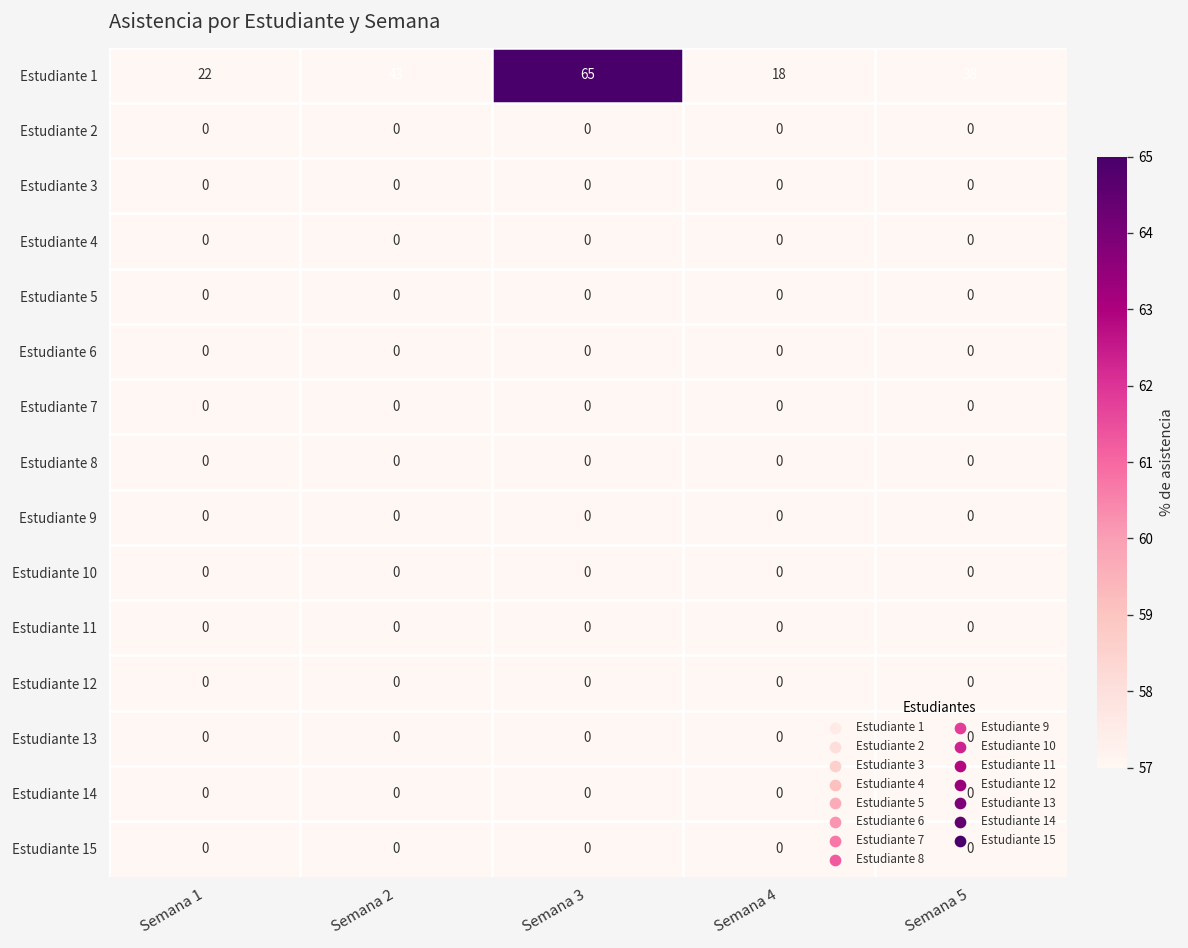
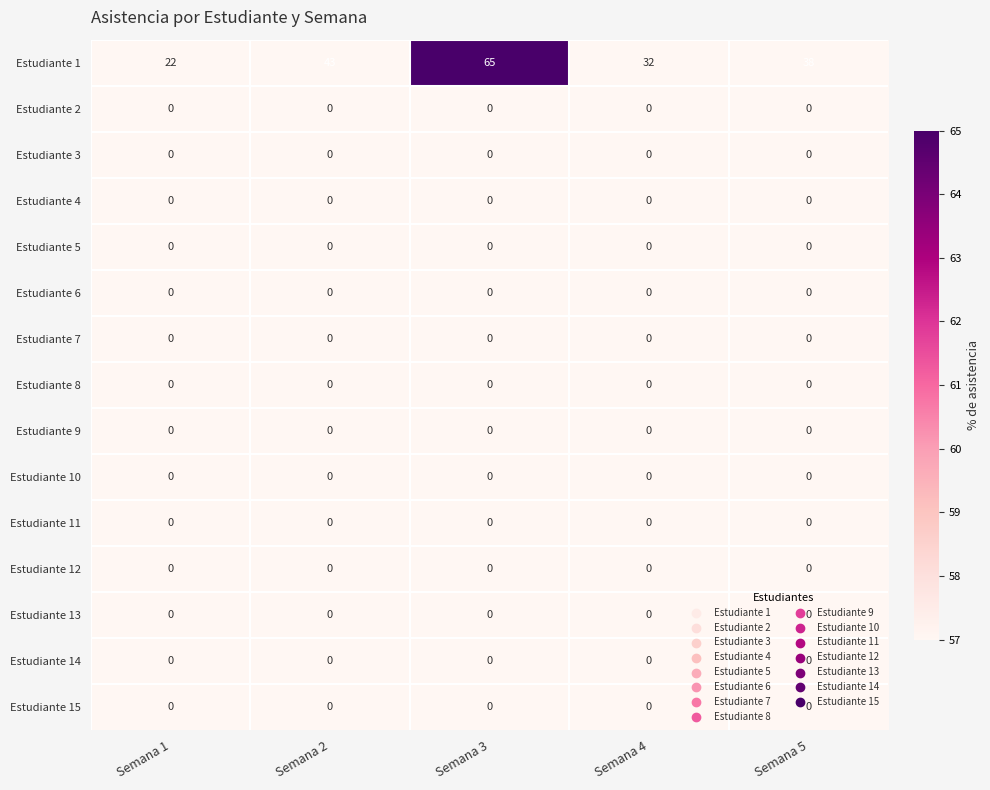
Estudiante 1, Semana 4: 18 -> 32
